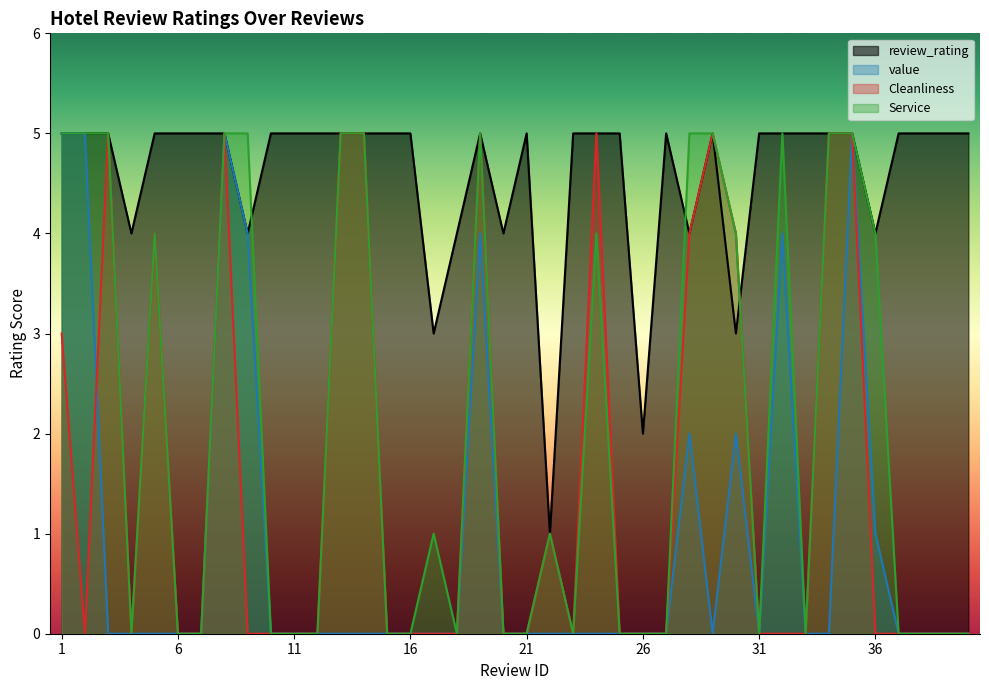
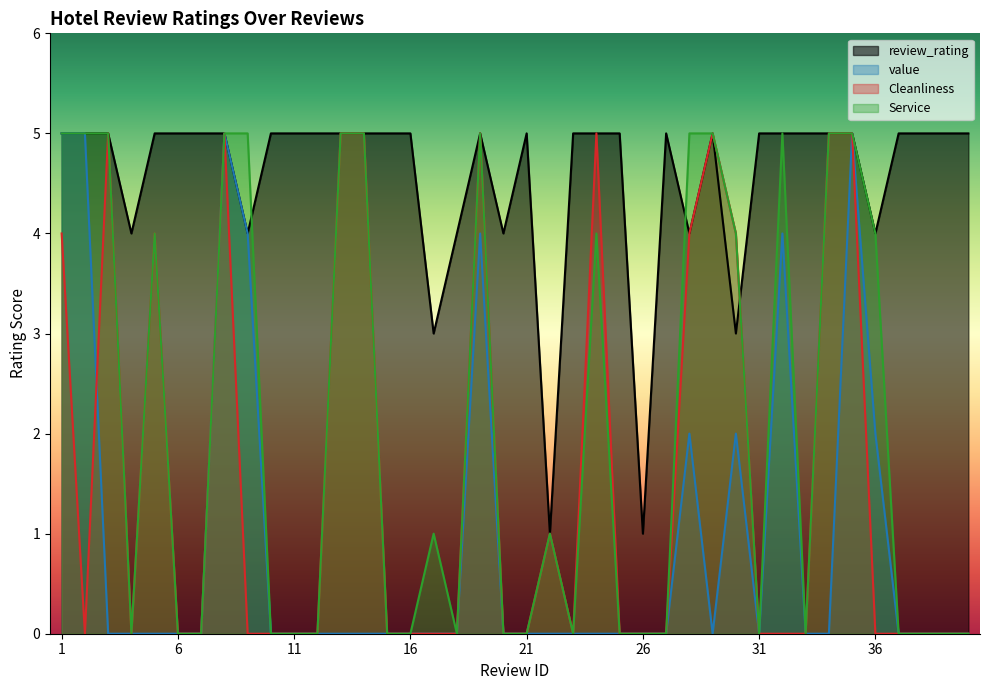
Cleanliness, 1: 3 -> 4
review_rating, 26: 2 -> 1
value, 36: 1 -> 2
